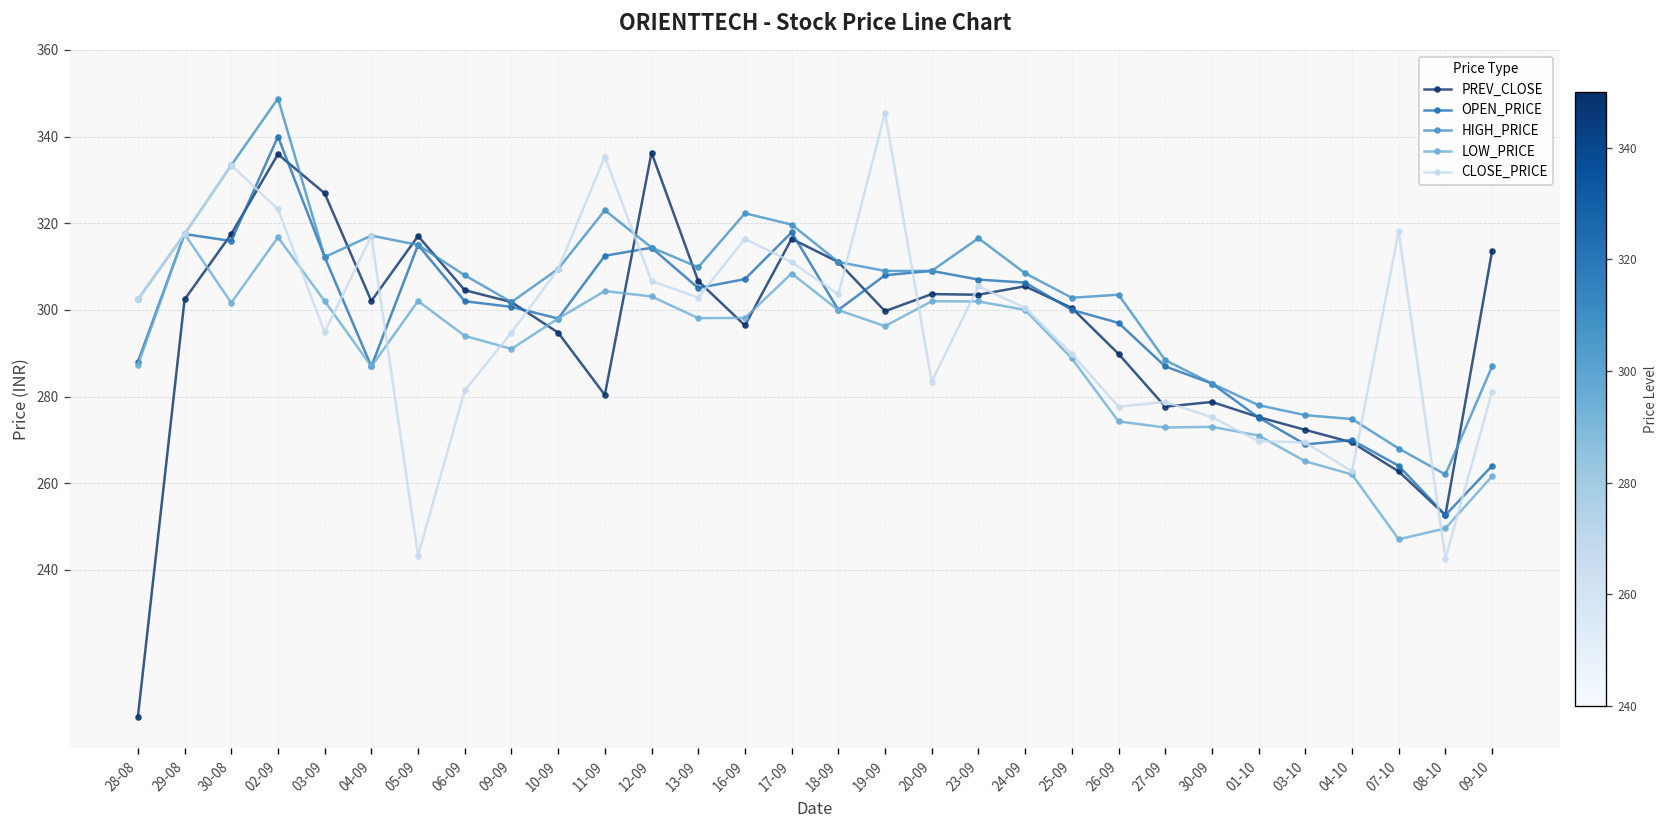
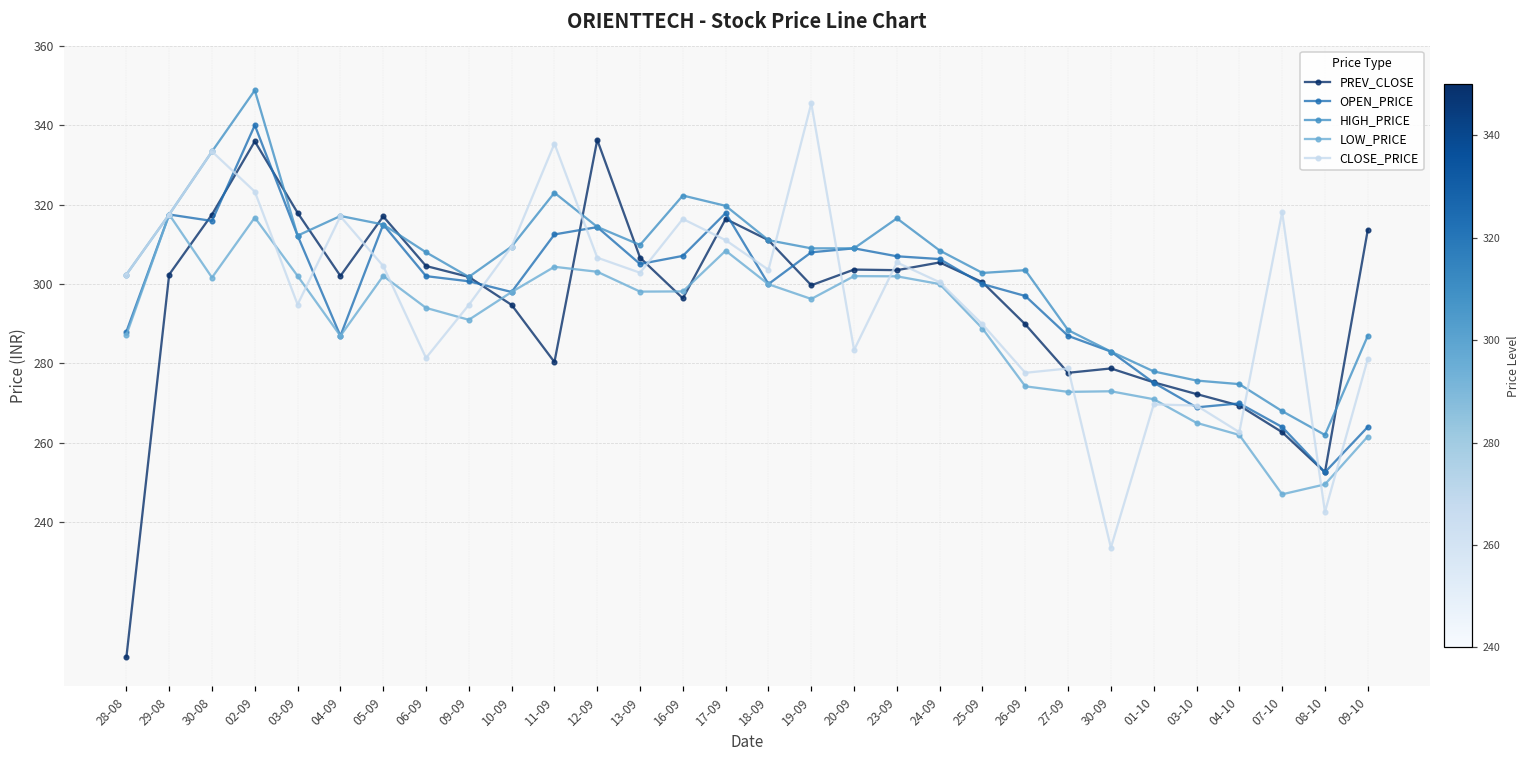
PREV_CLOSE, 03-09: 327 -> 318
CLOSE_PRICE, 05-09: 243 -> 305
CLOSE_PRICE, 30-09: 275 -> 234
